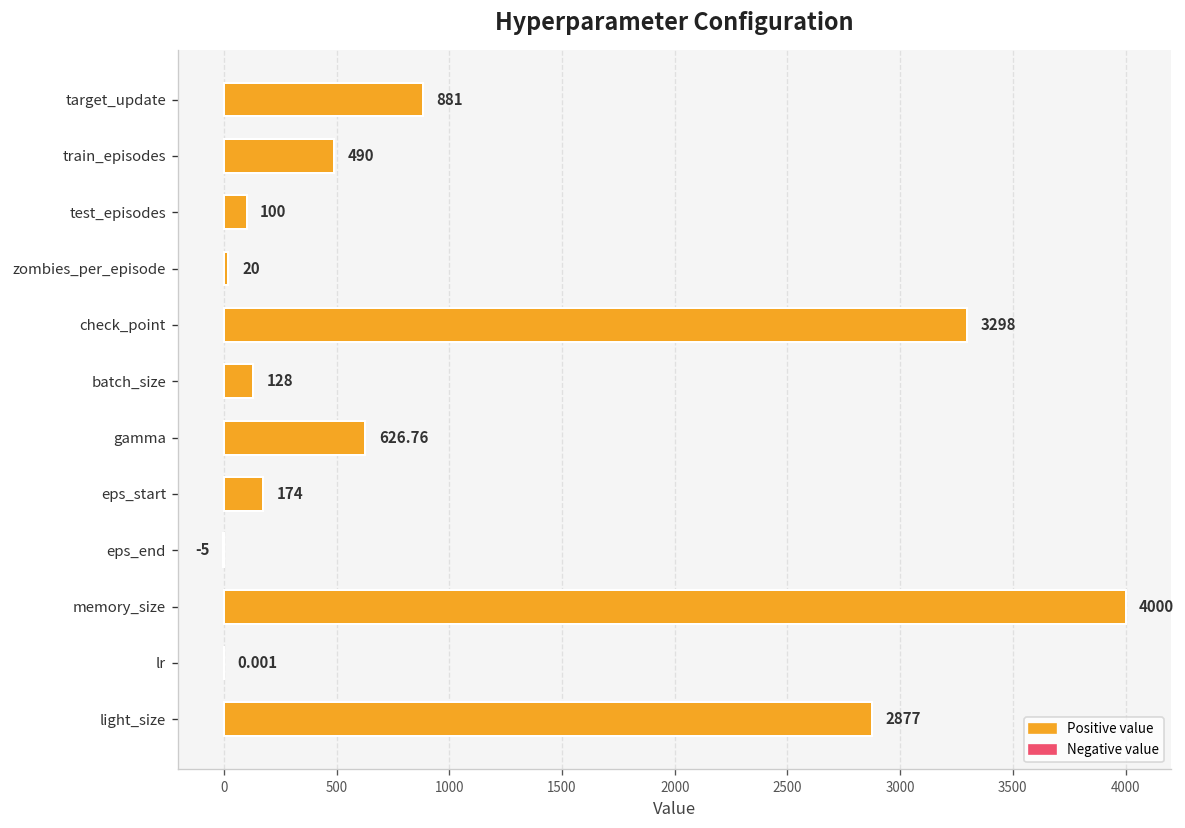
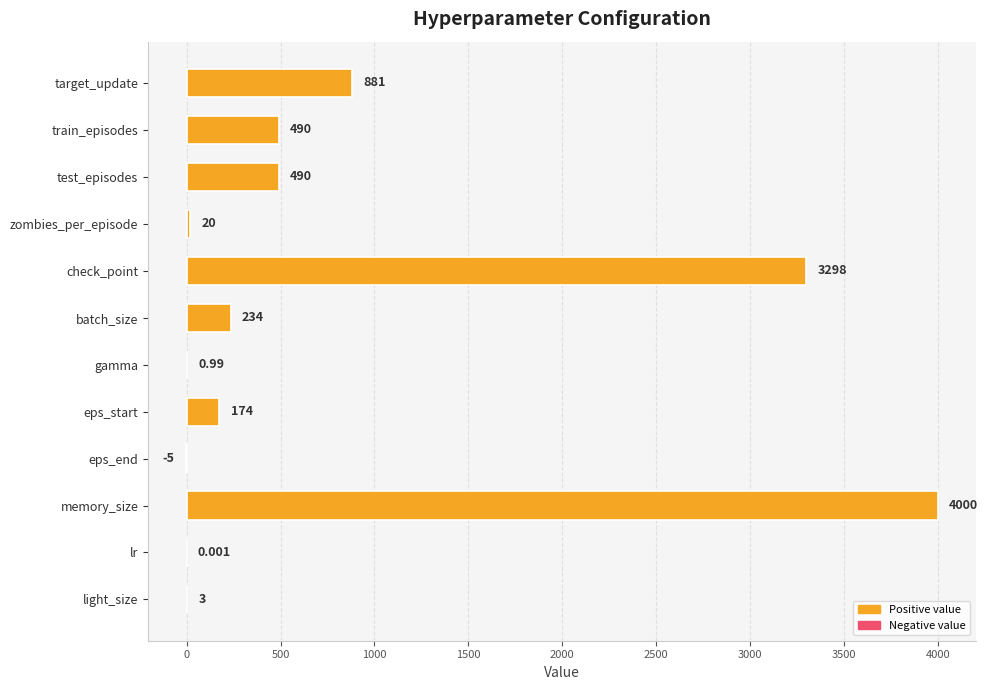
test_episodes: 100 -> 490
batch_size: 128 -> 234
gamma: 626.76 -> 0.99
light_size: 2877 -> 3
